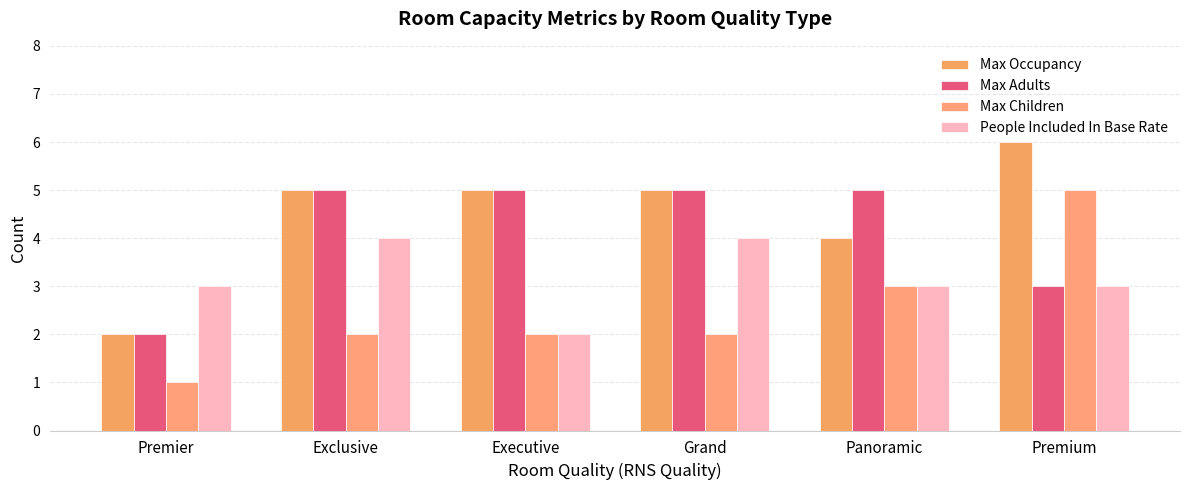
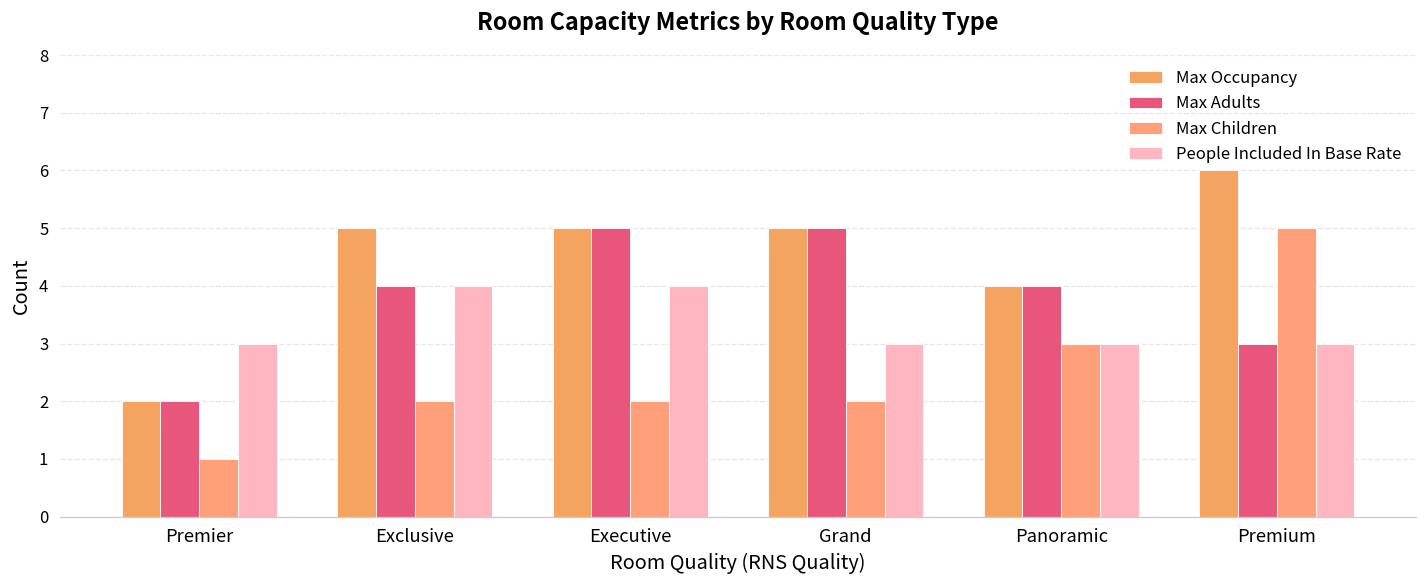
Max Adults, Exclusive: 5 -> 4
People Included In Base Rate, Executive: 2 -> 4
People Included In Base Rate, Grand: 4 -> 3
Max Adults, Panoramic: 5 -> 4
